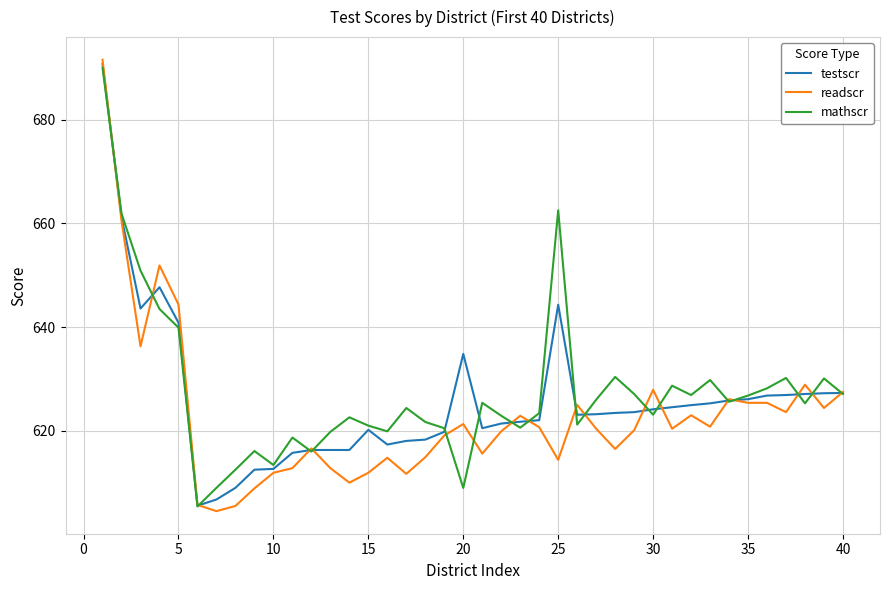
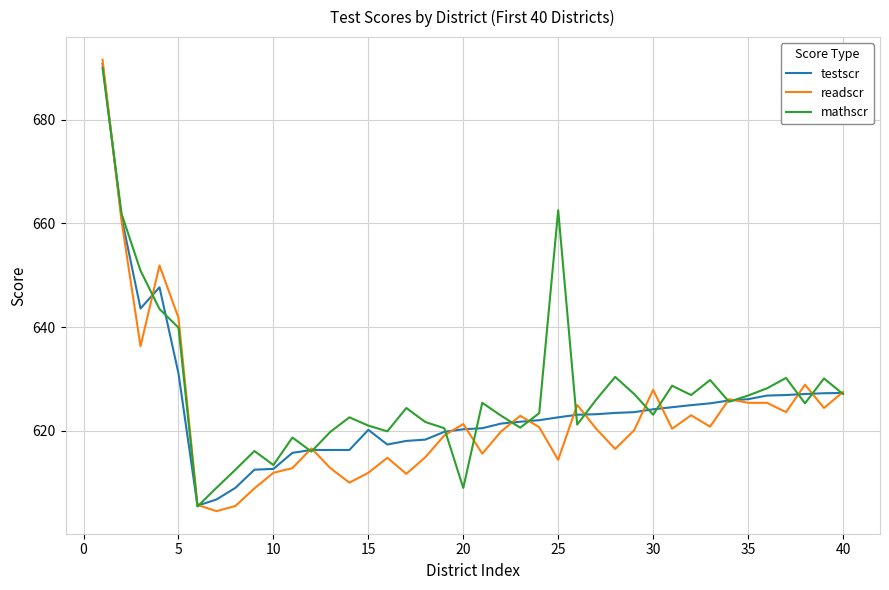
testscr, 5: 641 -> 631
readscr, 5: 644 -> 642
testscr, 20: 635 -> 620
testscr, 25: 644 -> 623
